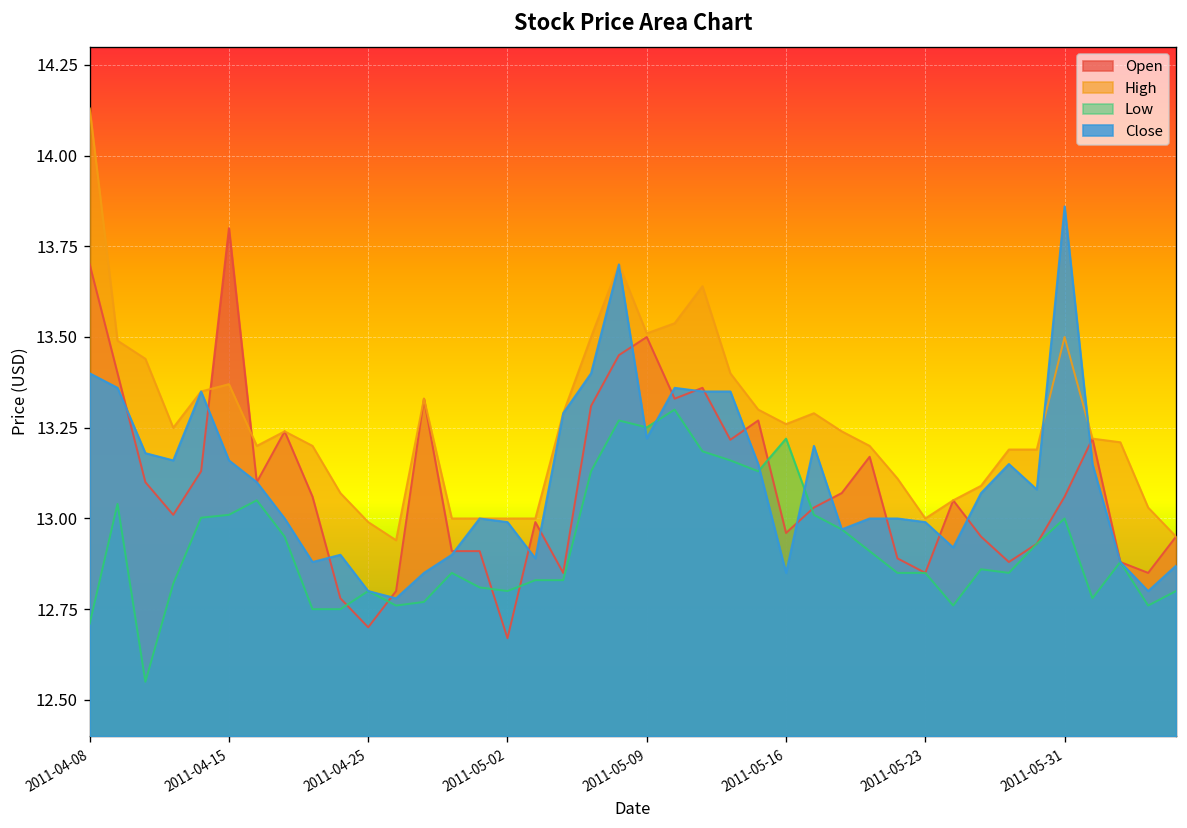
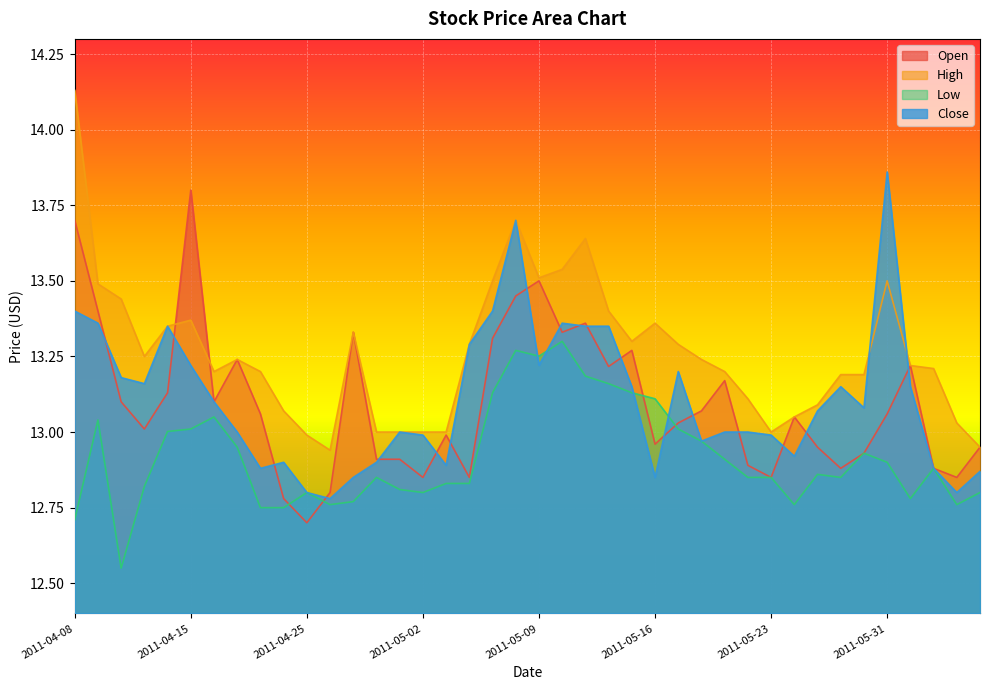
Close, 2011-04-15: 13.16 -> 13.22
Open, 2011-05-02: 12.67 -> 12.85
High, 2011-05-16: 13.26 -> 13.36
Low, 2011-05-16: 13.22 -> 13.11
Low, 2011-05-31: 13.0 -> 12.9
